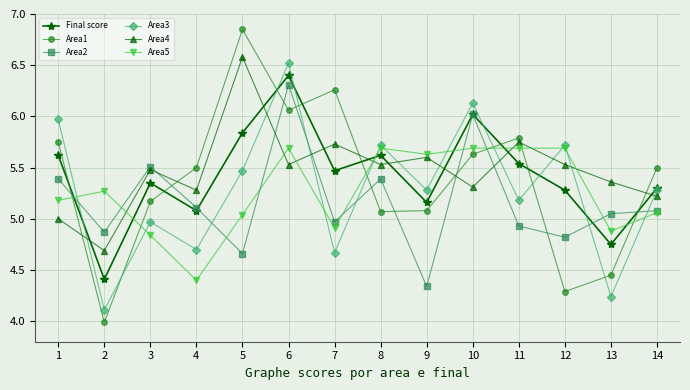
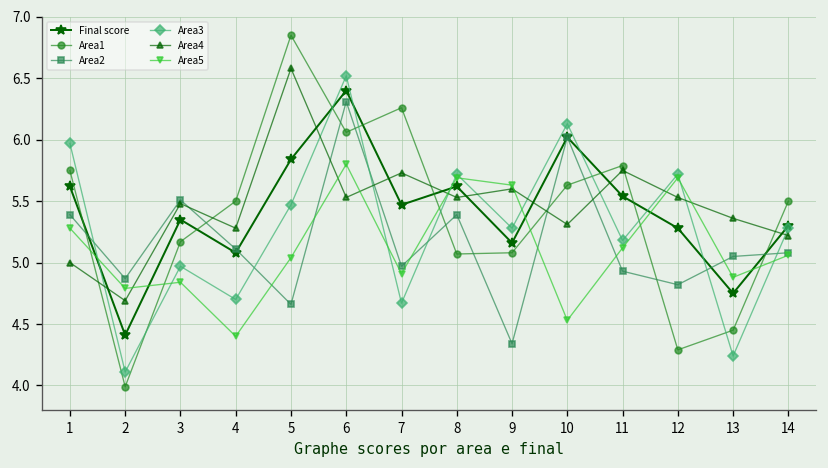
Area5, 1: 5.18 -> 5.28
Area5, 2: 5.27 -> 4.79
Area5, 6: 5.69 -> 5.80
Area5, 10: 5.69 -> 4.53
Area5, 11: 5.69 -> 5.12
